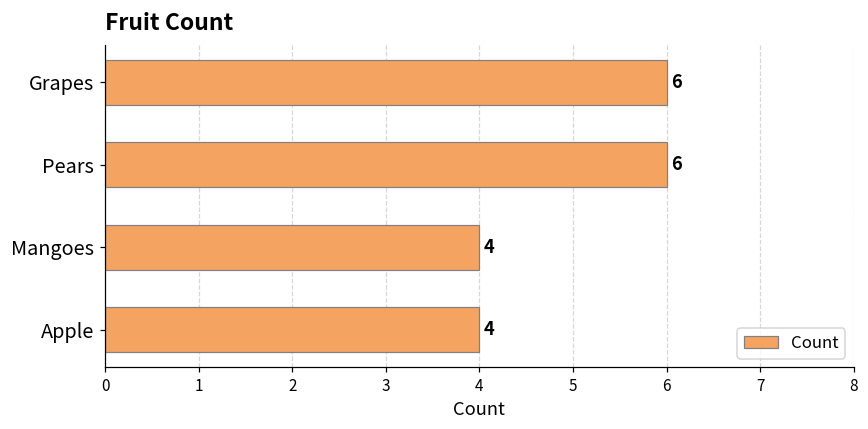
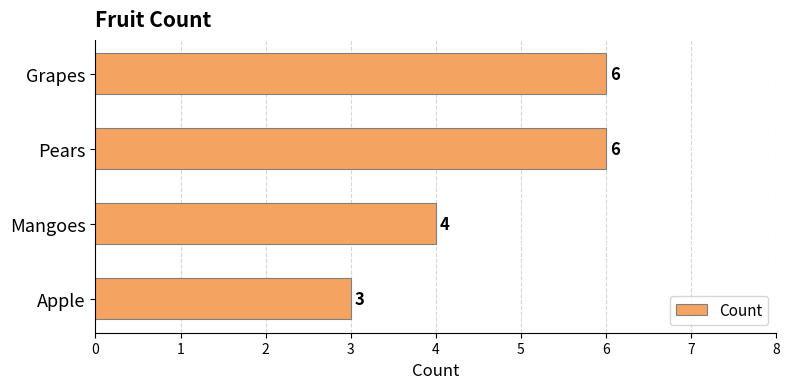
Apple: 4 -> 3
